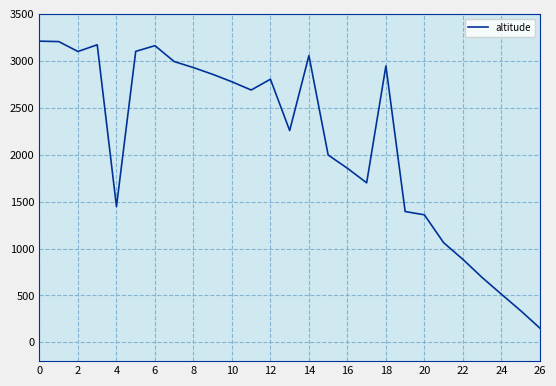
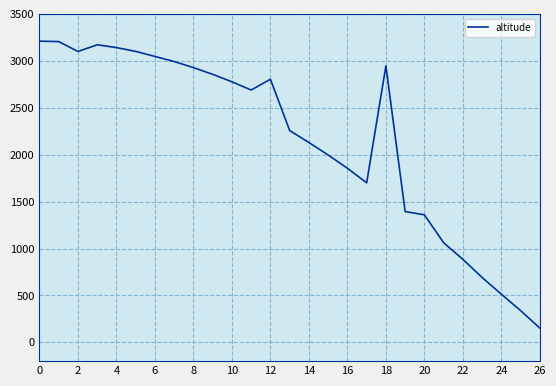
4: 1400 -> 3100
6: 3200 -> 3000
14: 3100 -> 2100
